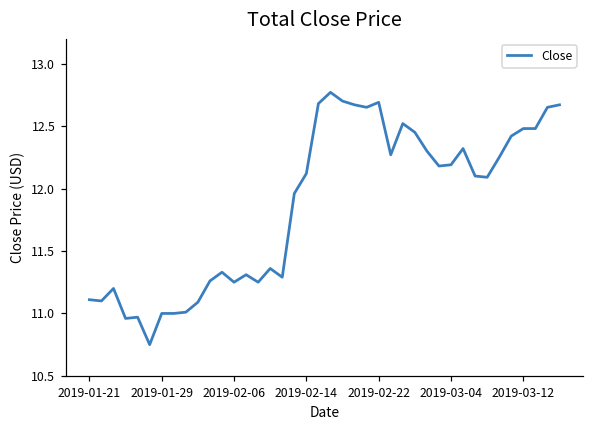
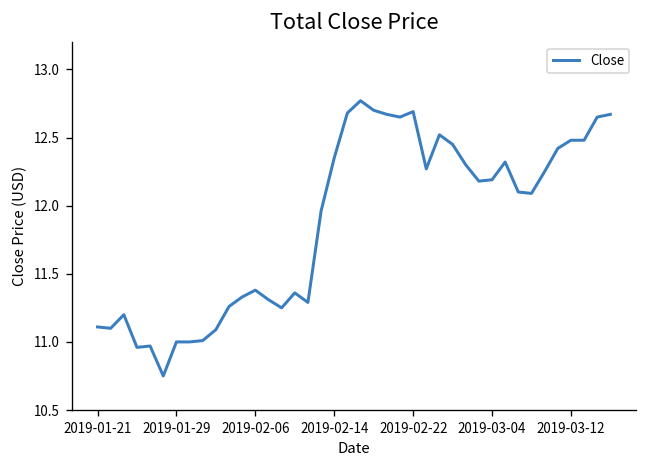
2019-02-06: 11.25 -> 11.38
2019-02-14: 12.12 -> 12.35
